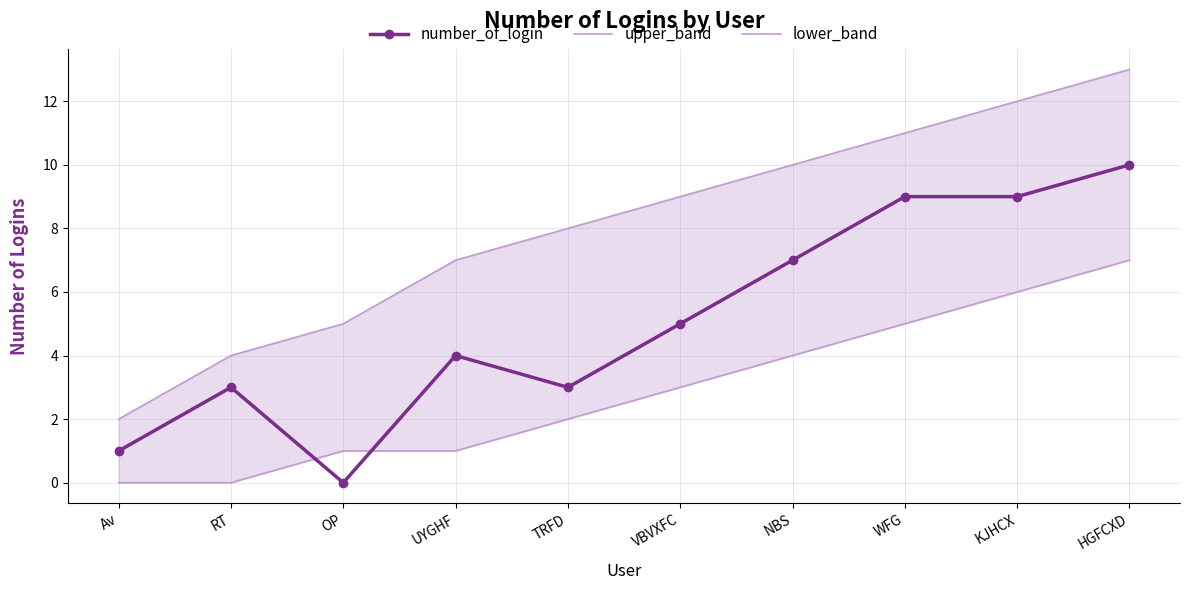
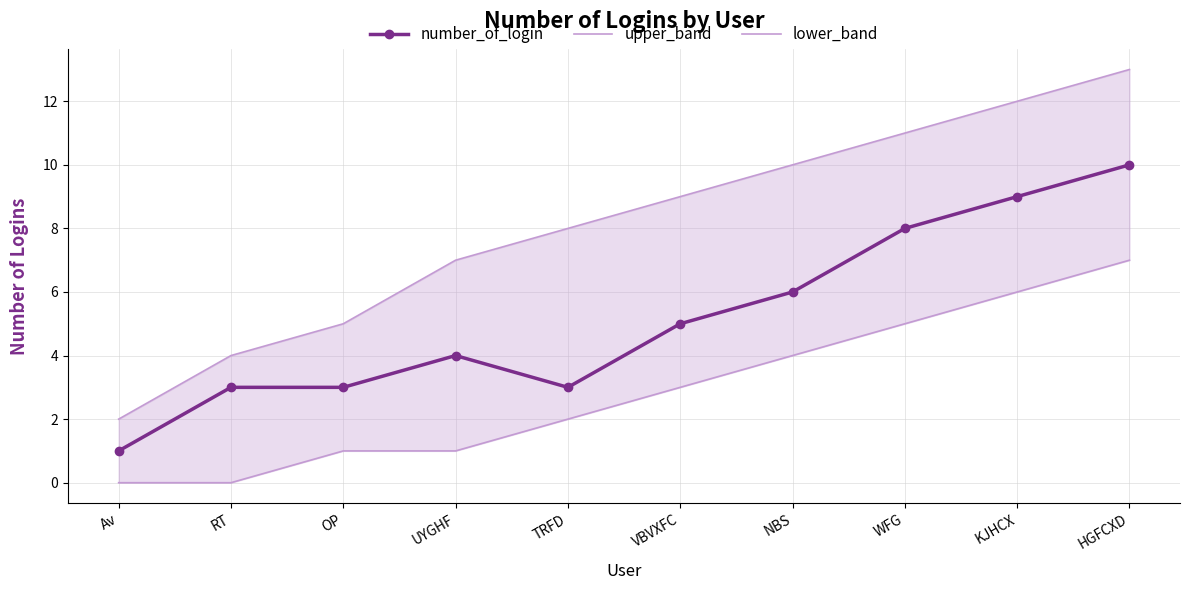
number_of_login, OP: 0 -> 3
number_of_login, NBS: 7 -> 6
number_of_login, WFG: 9 -> 8
